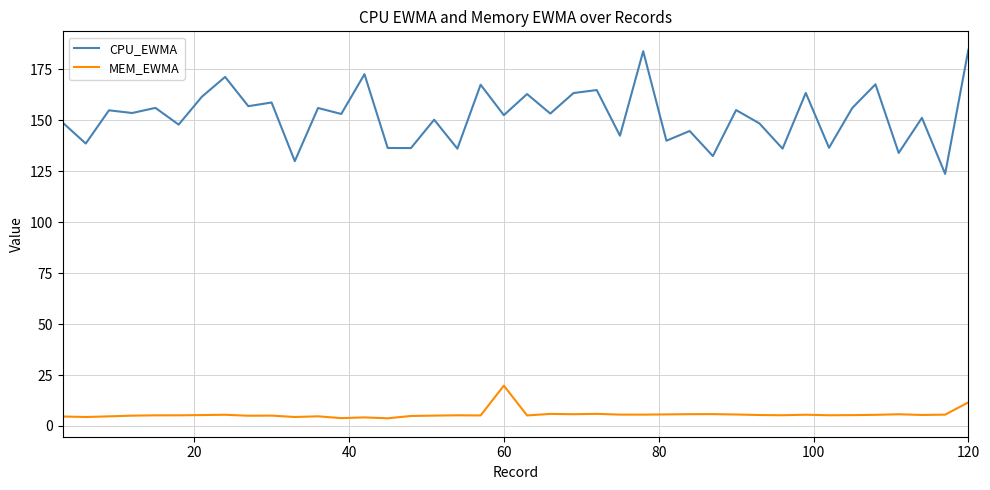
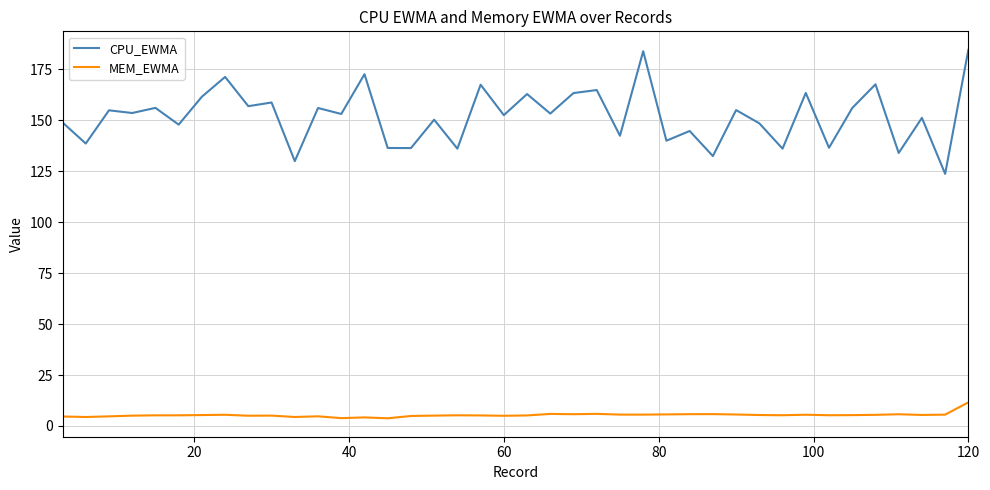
MEM_EWMA, 60: 20 -> 5
